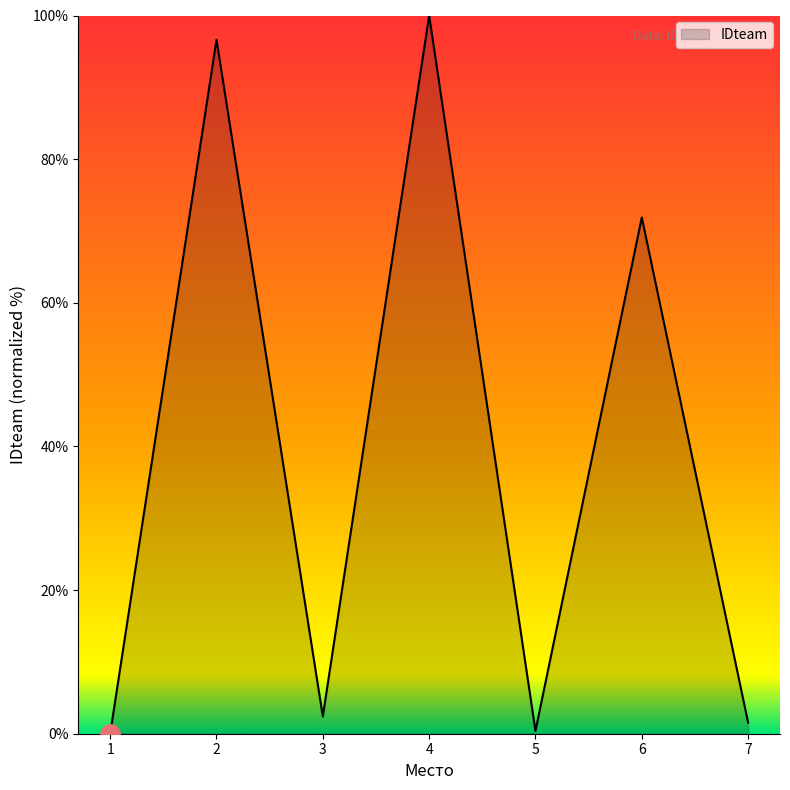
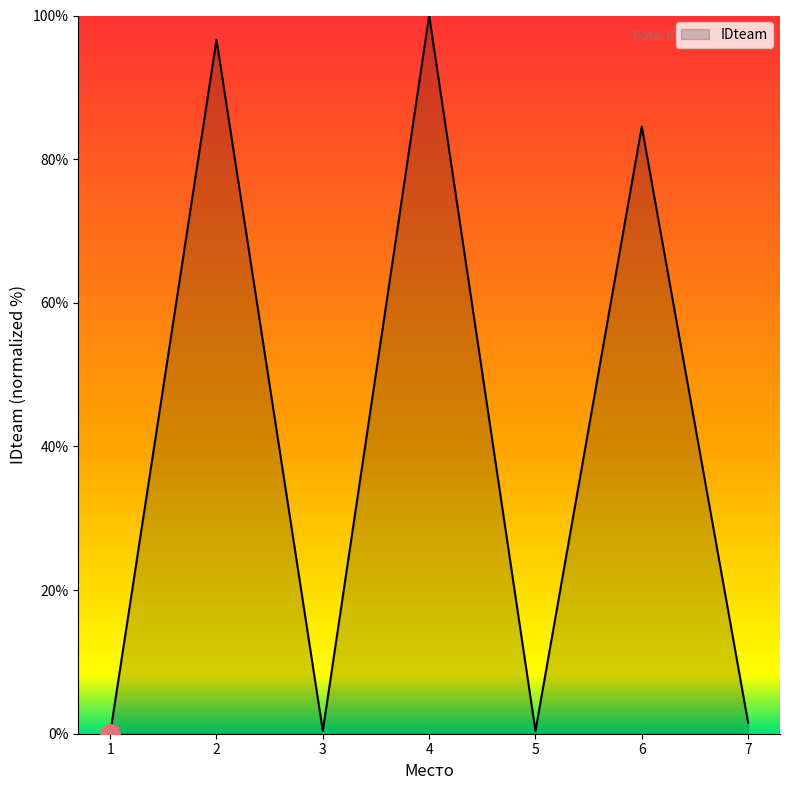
IDteam, 3: 2% -> 0%
IDteam, 6: 72% -> 85%
